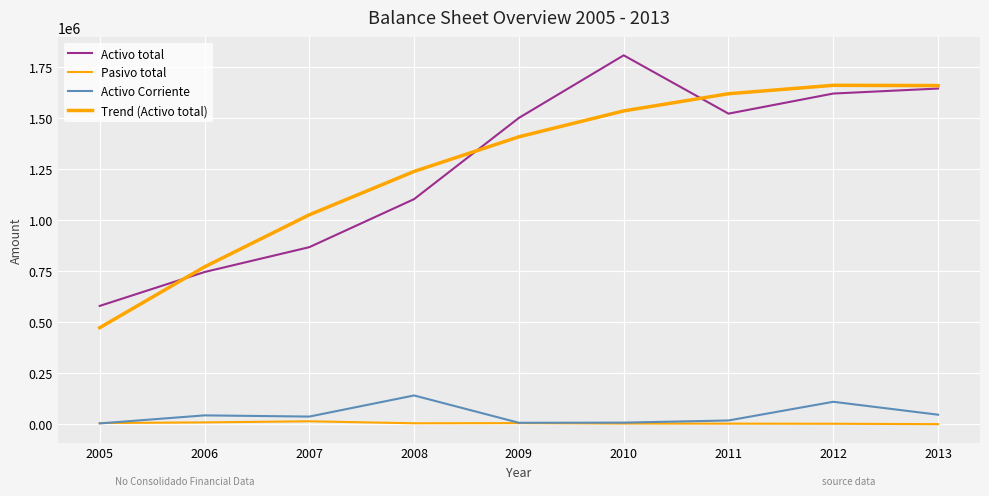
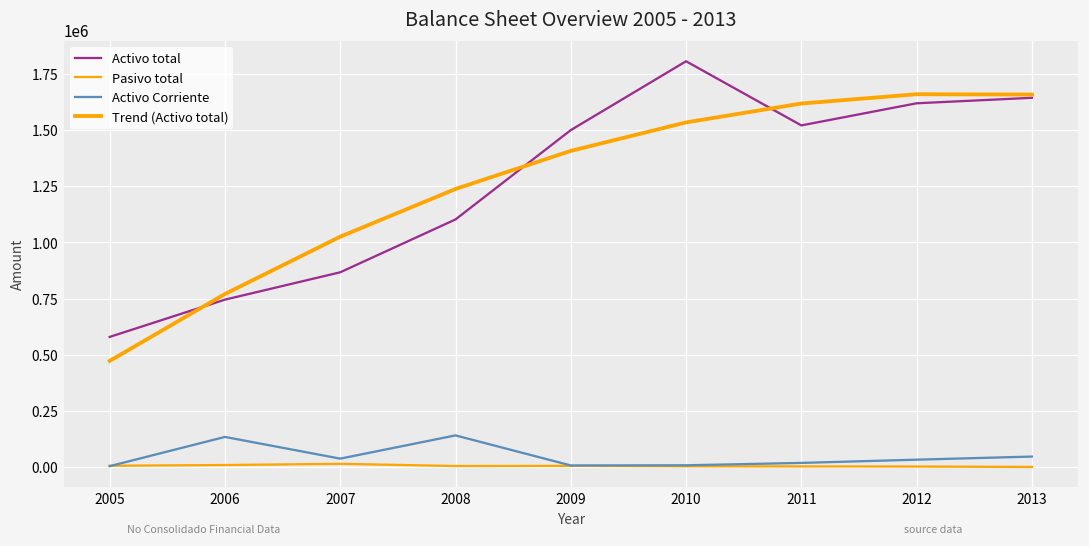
Activo Corriente, 2006: 40000 -> 130000
Activo Corriente, 2012: 110000 -> 30000
